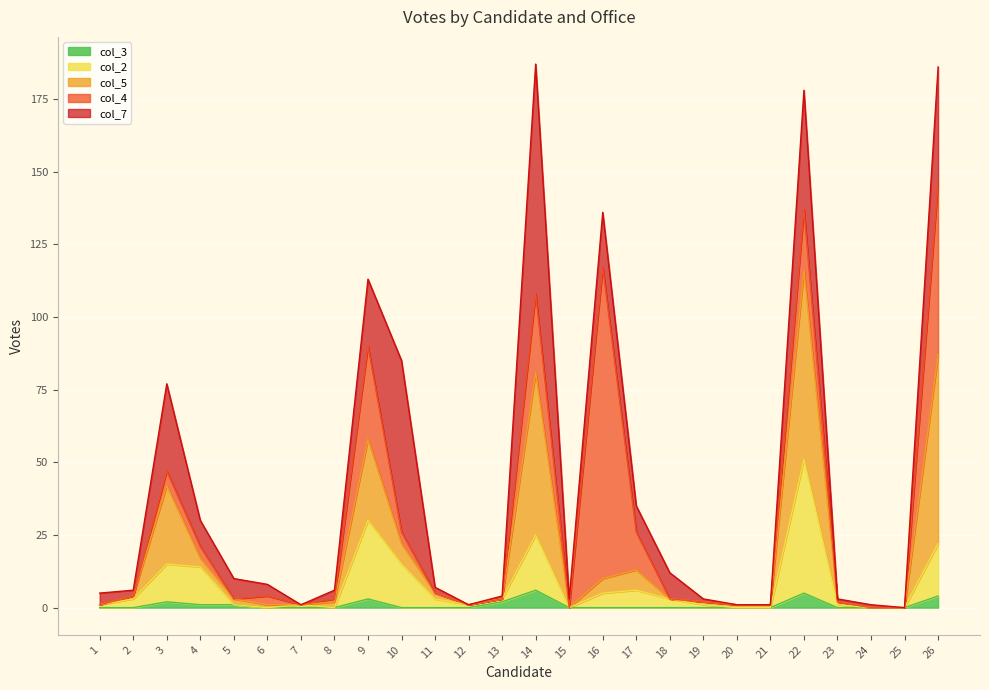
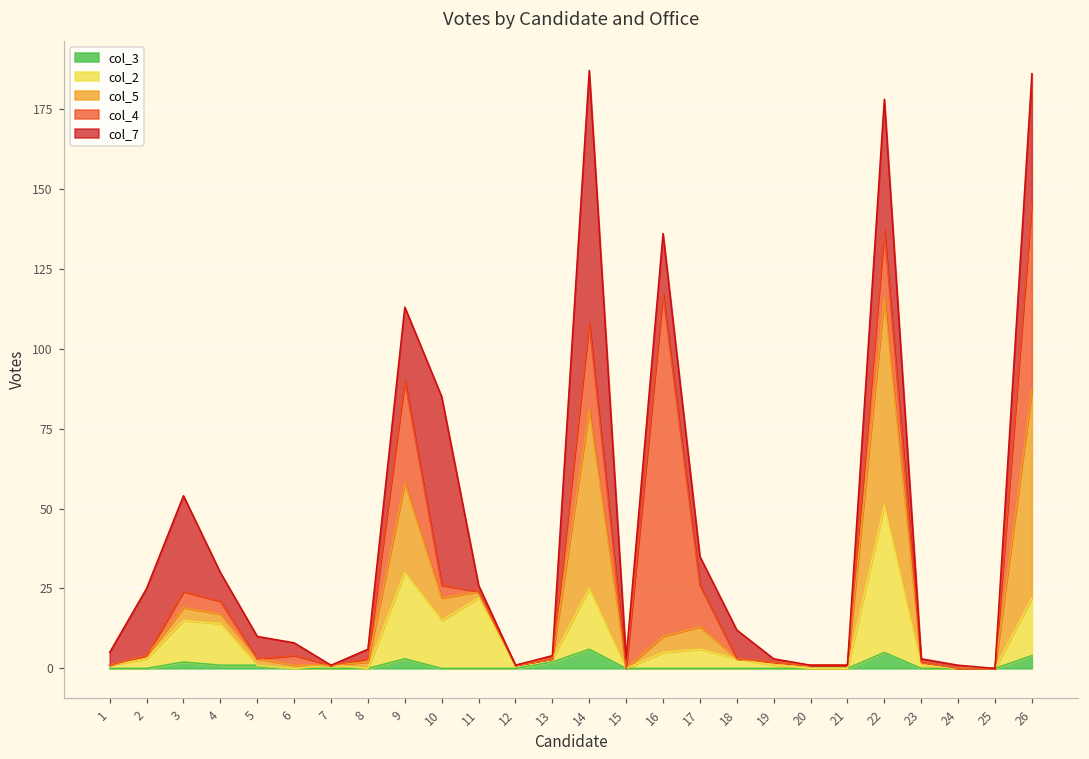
col_7, 2: 2 -> 21
col_5, 3: 27 -> 4
col_2, 11: 3 -> 22
